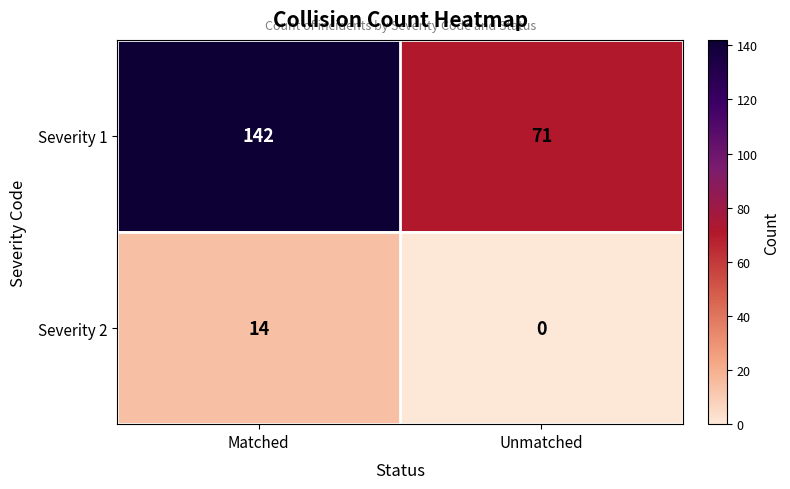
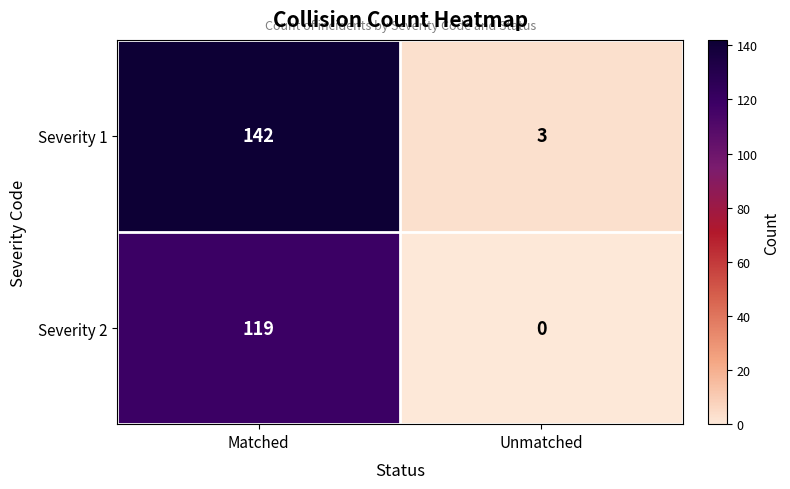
Severity 1, Unmatched: 71 -> 3
Severity 2, Matched: 14 -> 119
